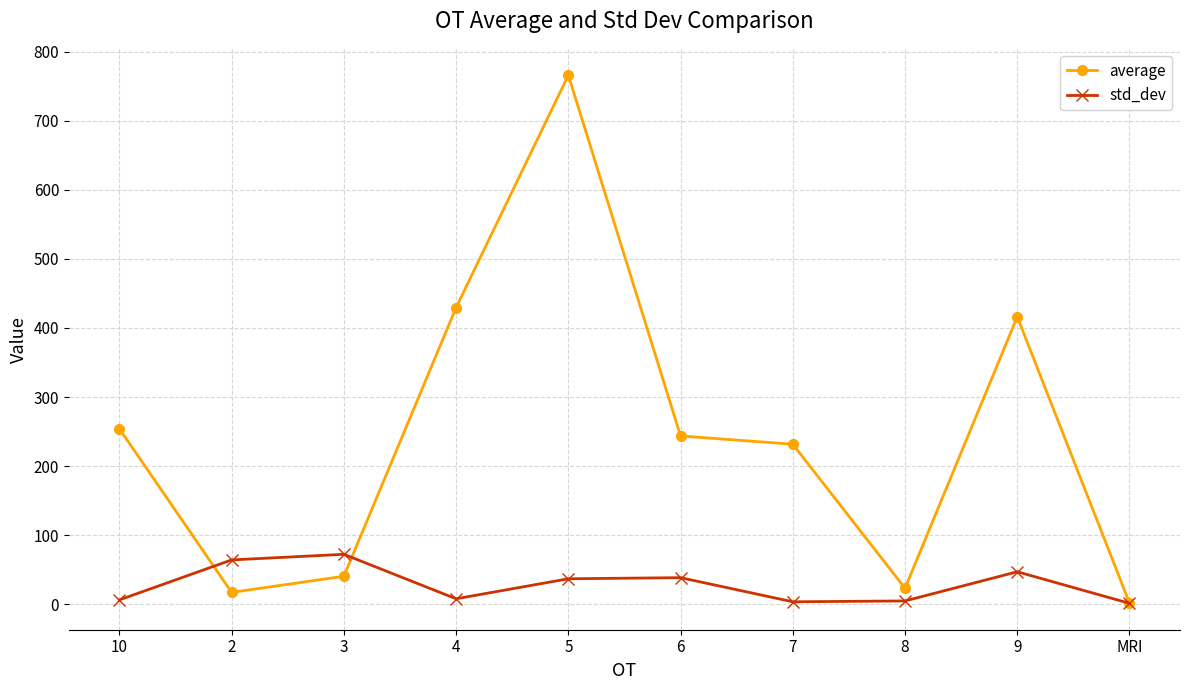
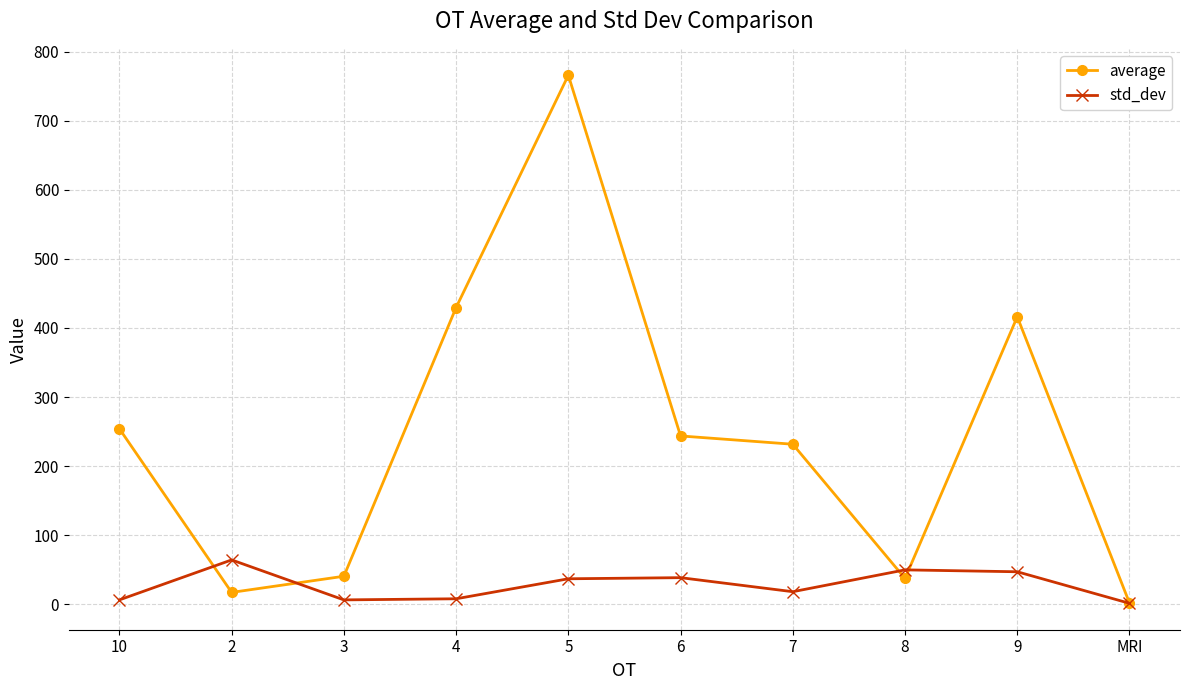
std_dev, 3: 70 -> 10
std_dev, 7: 0 -> 20
average, 8: 20 -> 40
std_dev, 8: 0 -> 50
